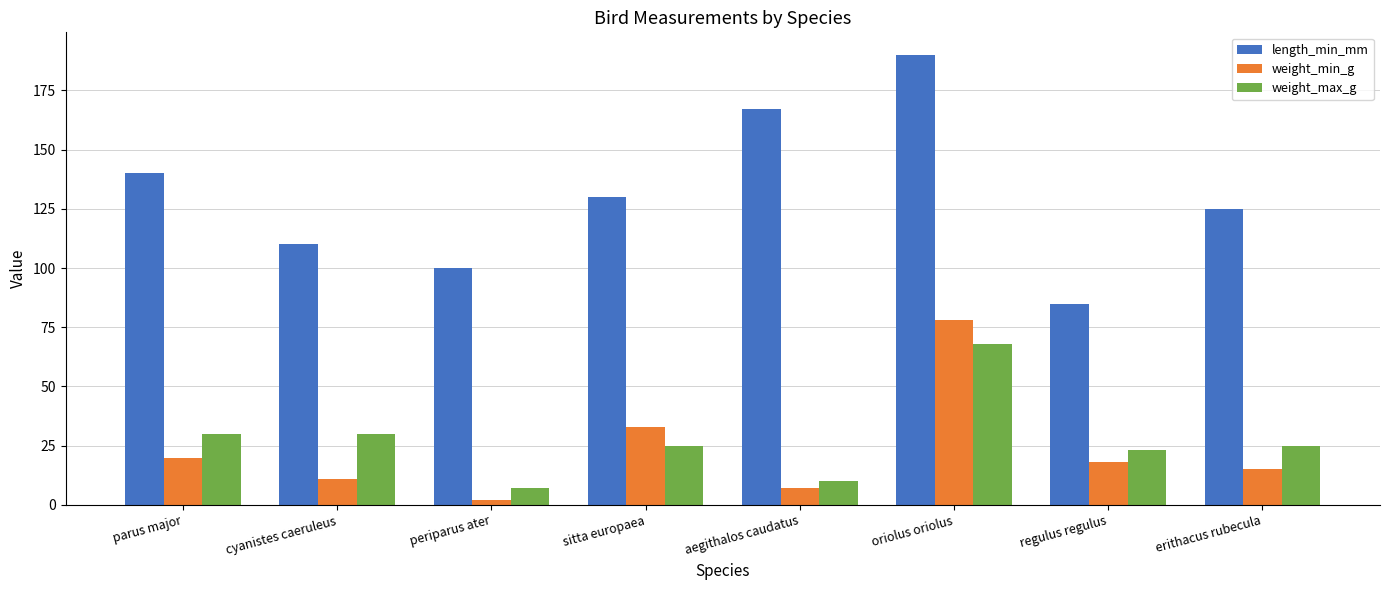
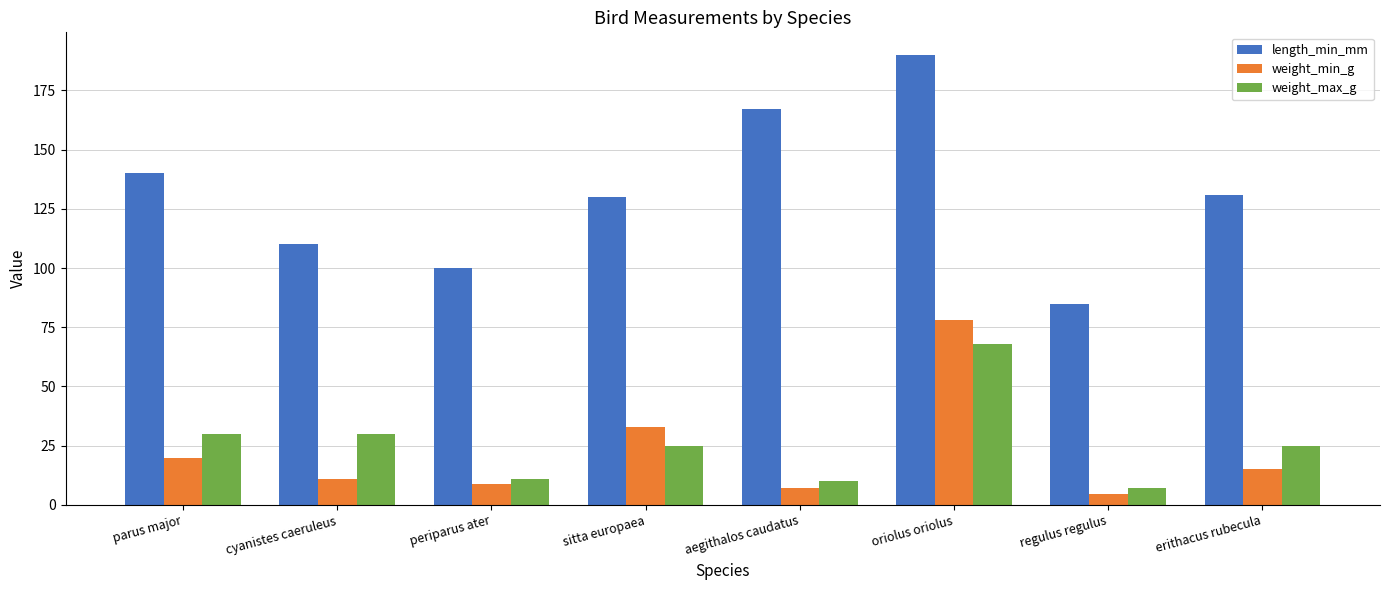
weight_min_g, periparus ater: 2 -> 9
weight_max_g, periparus ater: 7 -> 11
weight_min_g, regulus regulus: 18 -> 5
weight_max_g, regulus regulus: 23 -> 7
length_min_mm, erithacus rubecula: 125 -> 131
